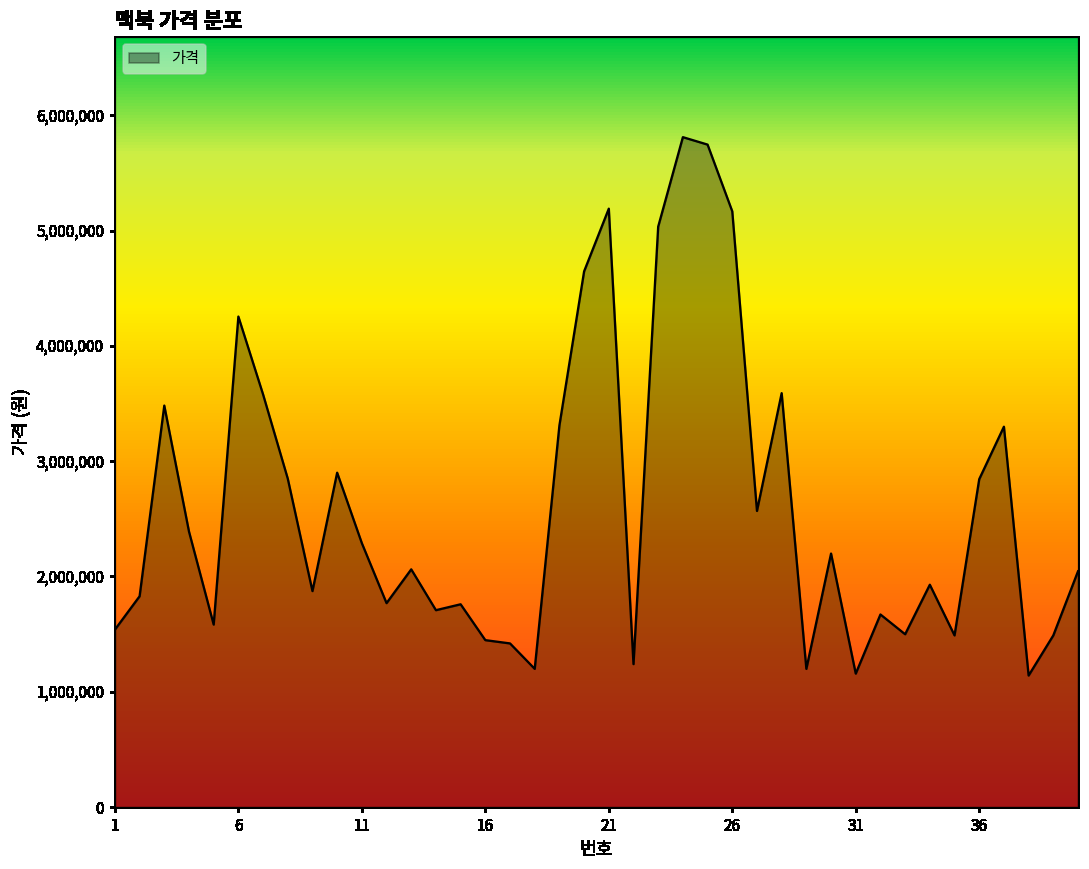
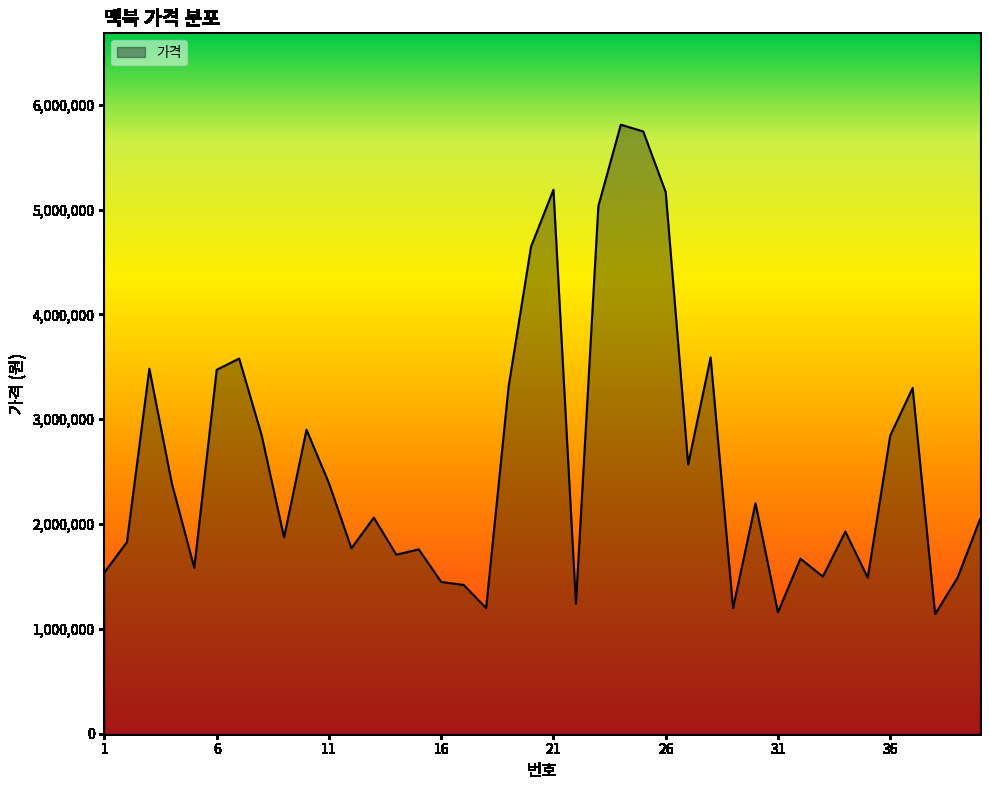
6: 4,250,000 -> 3,470,000
11: 2,290,000 -> 2,390,000
